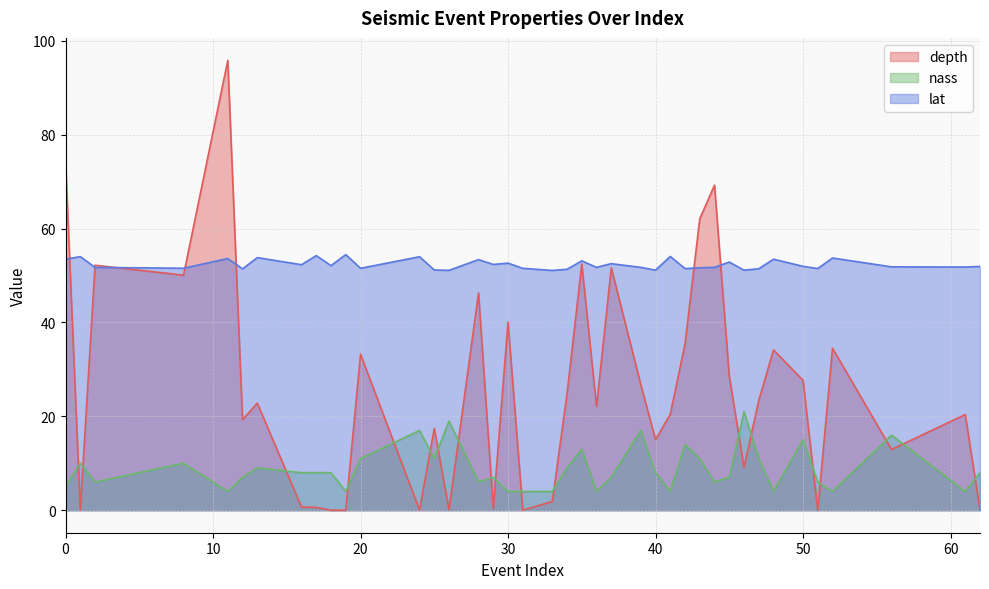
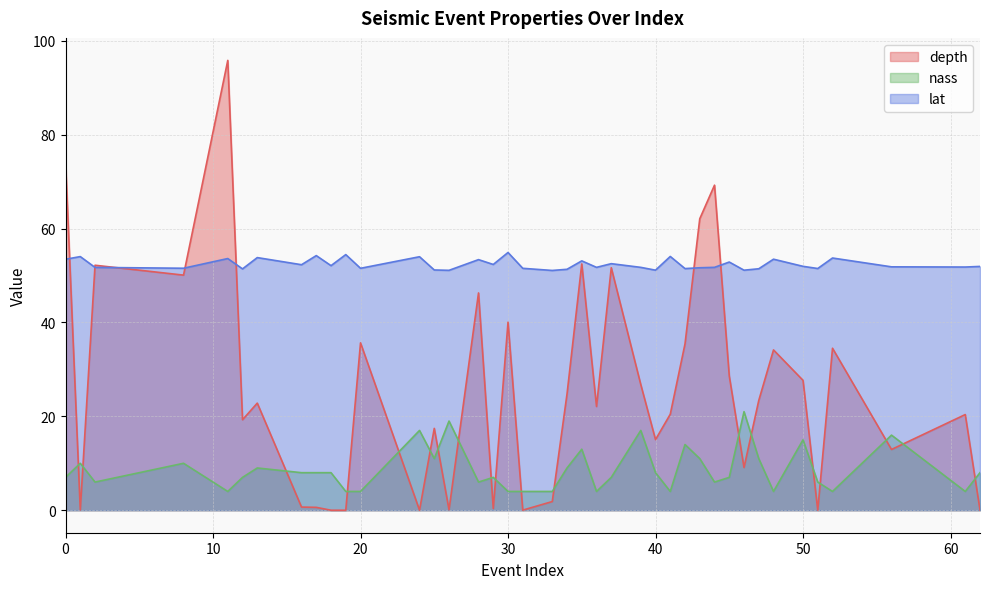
nass, 0: 5 -> 7
depth, 20: 33 -> 36
nass, 20: 11 -> 4
lat, 30: 53 -> 55
